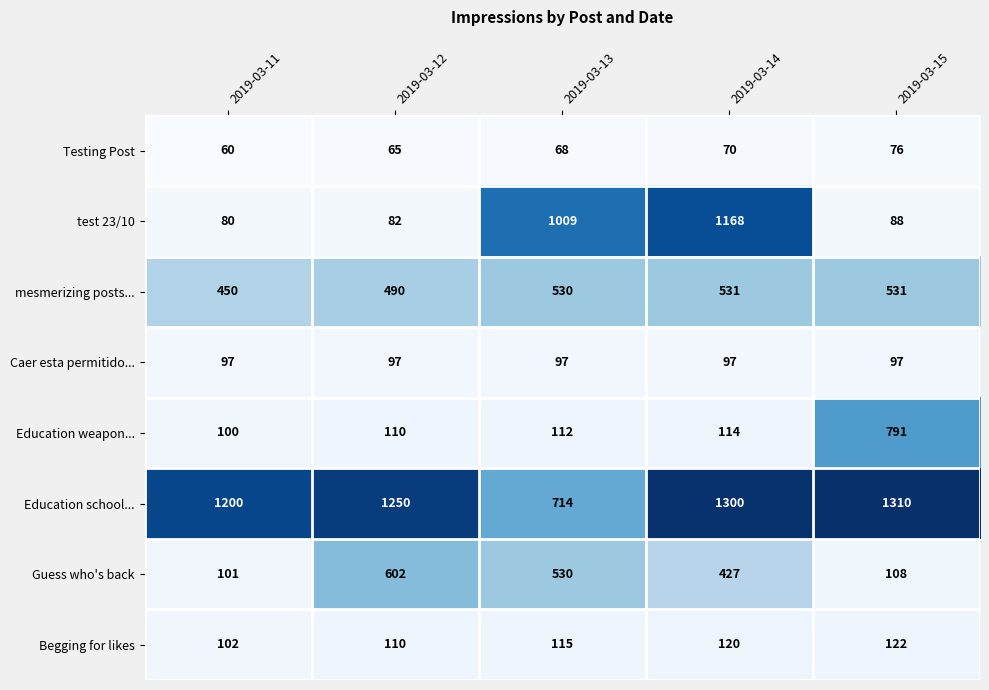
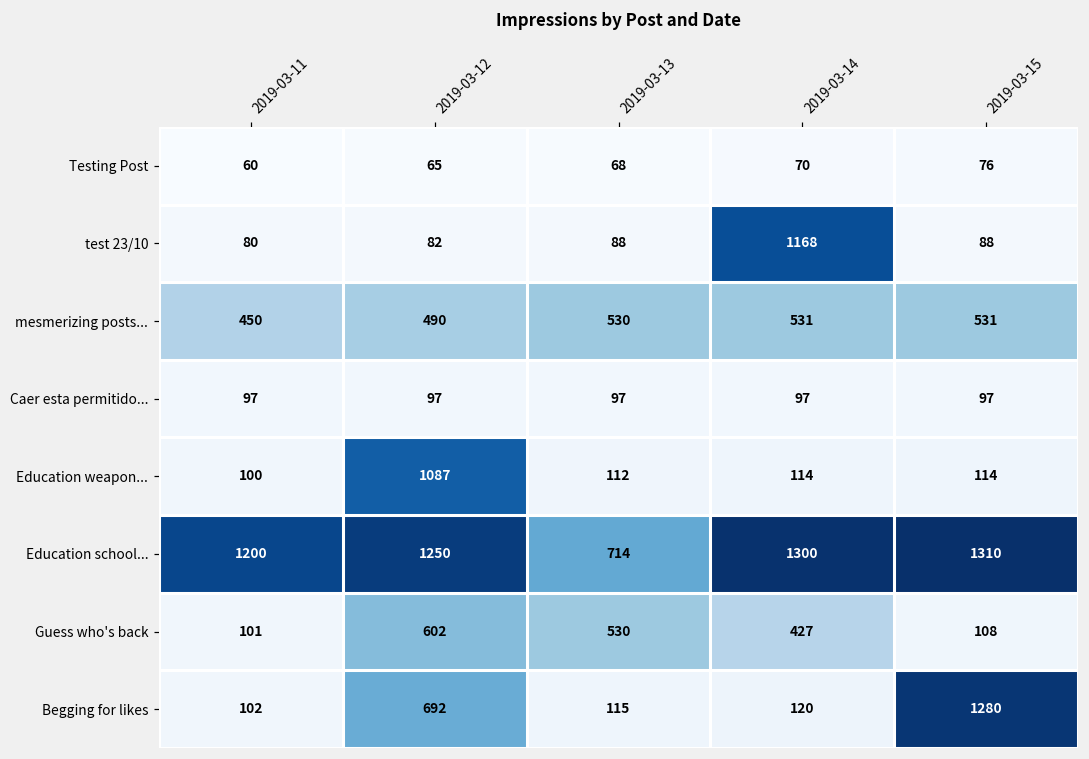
test 23/10, 2019-03-13: 1009 -> 88
Education weapon..., 2019-03-12: 110 -> 1087
Education weapon..., 2019-03-15: 791 -> 114
Begging for likes, 2019-03-12: 110 -> 692
Begging for likes, 2019-03-15: 122 -> 1280
